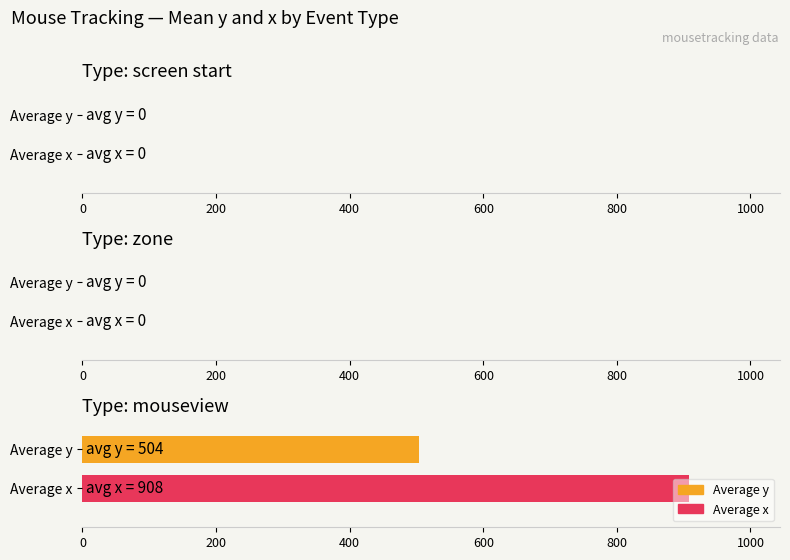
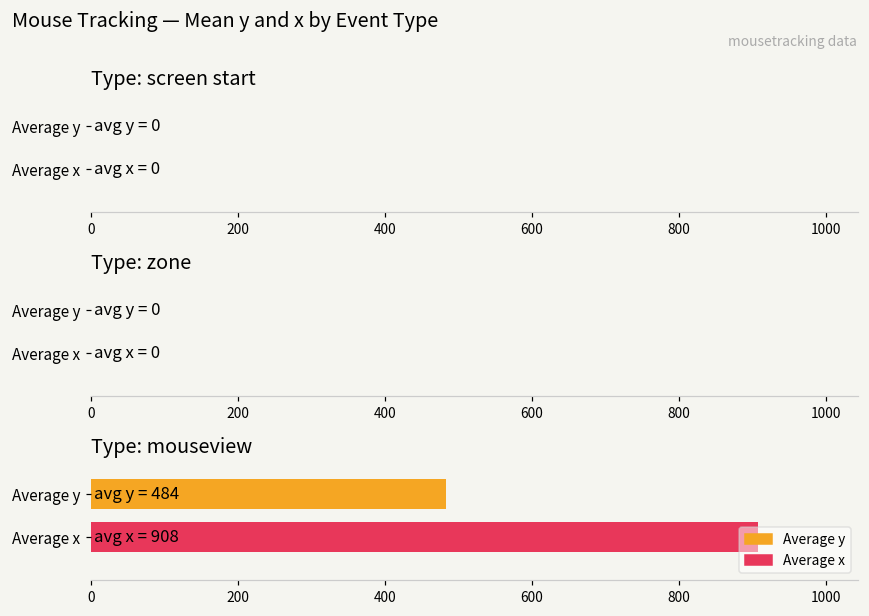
Type: mouseview, Average y: 504 -> 484
